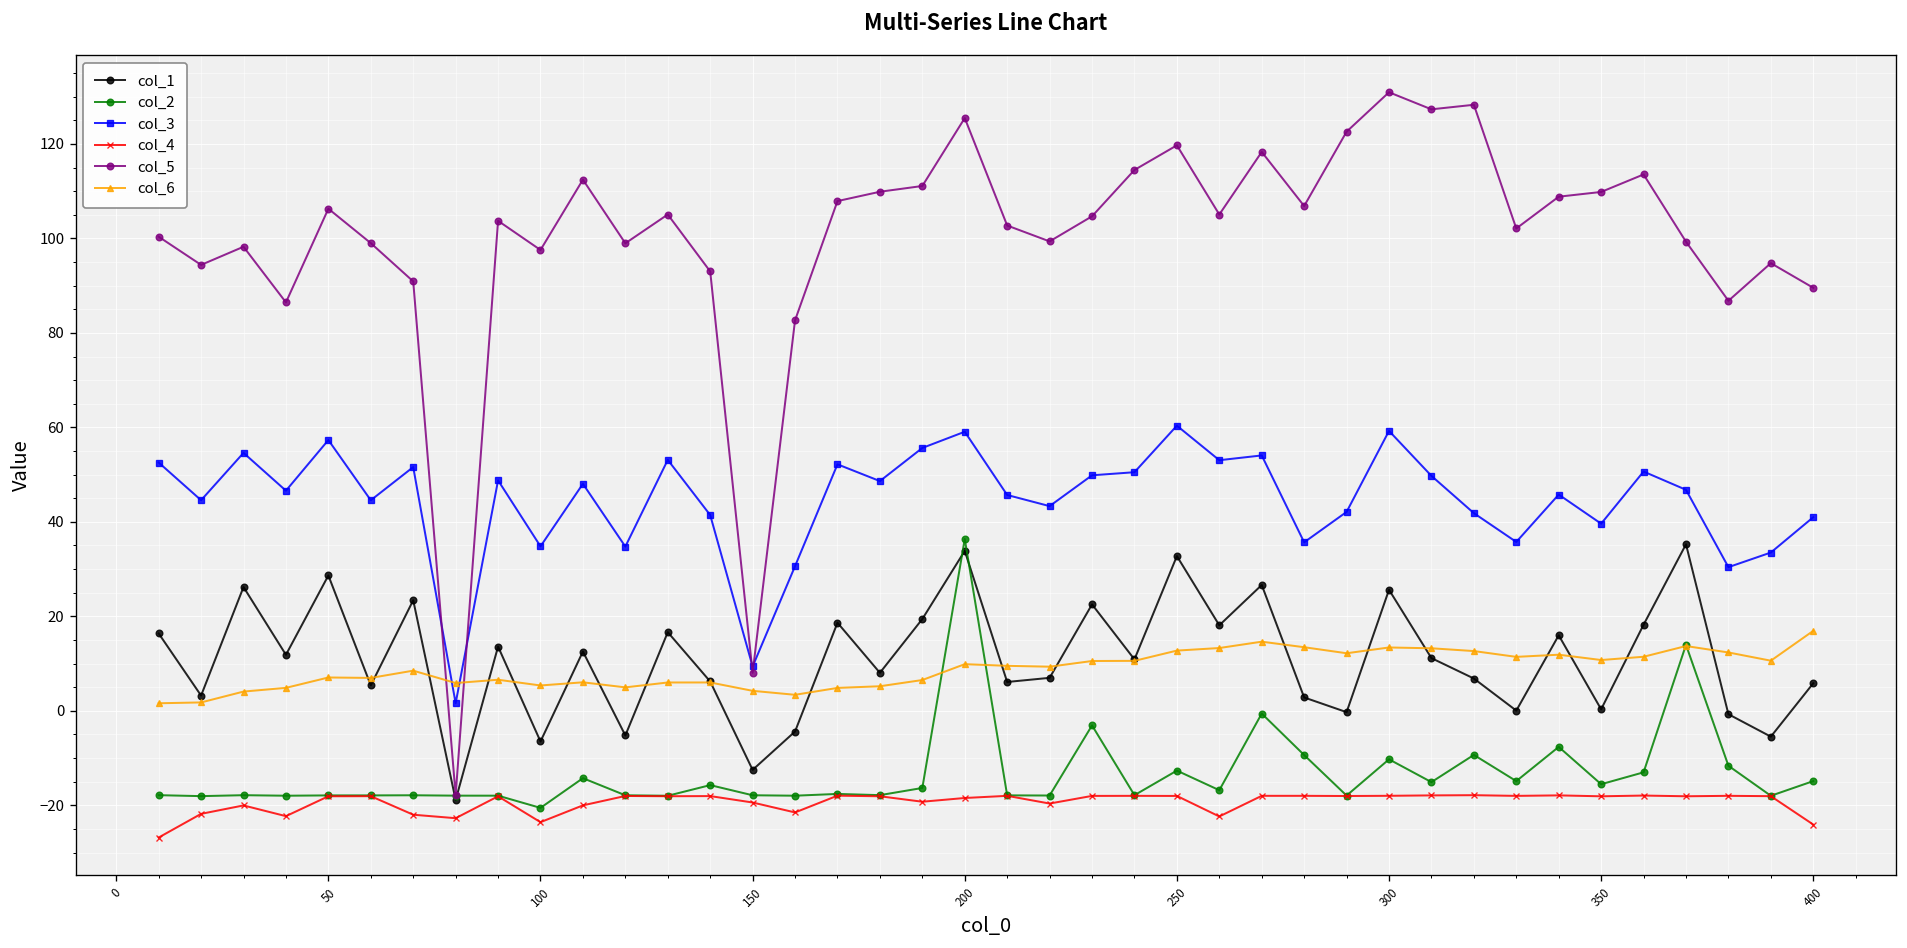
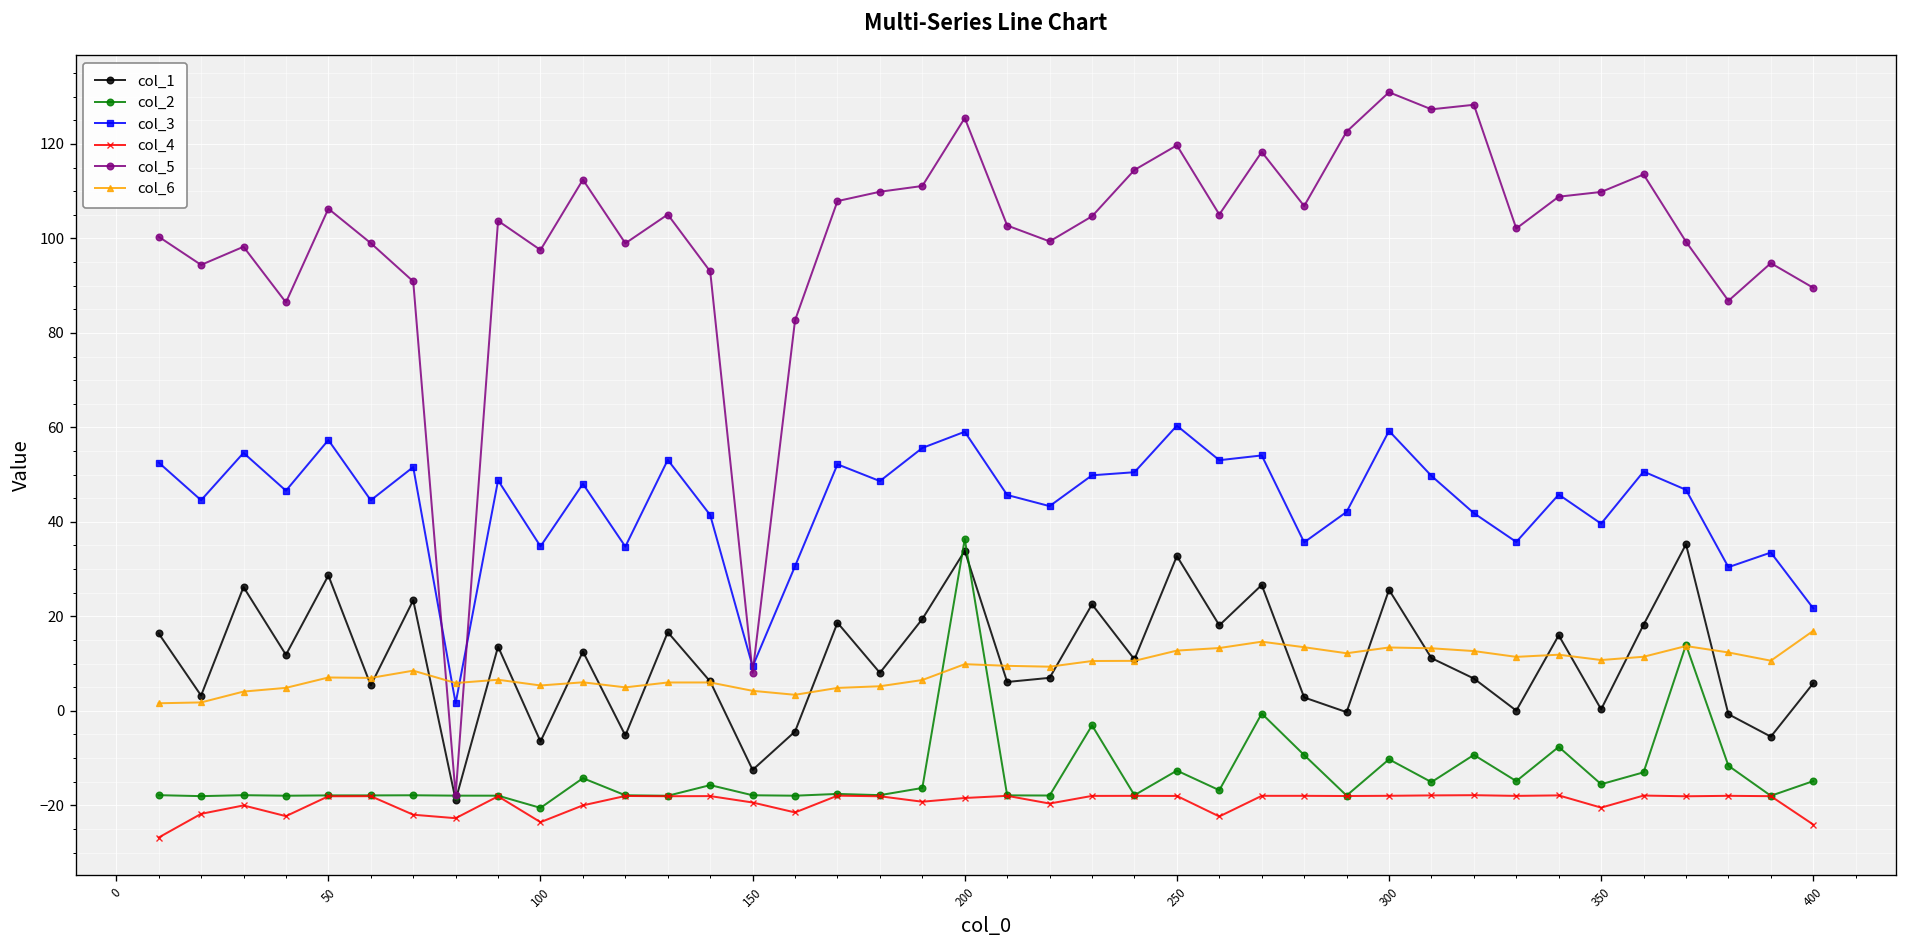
col_4, 350: -18 -> -20
col_3, 400: 41 -> 22
